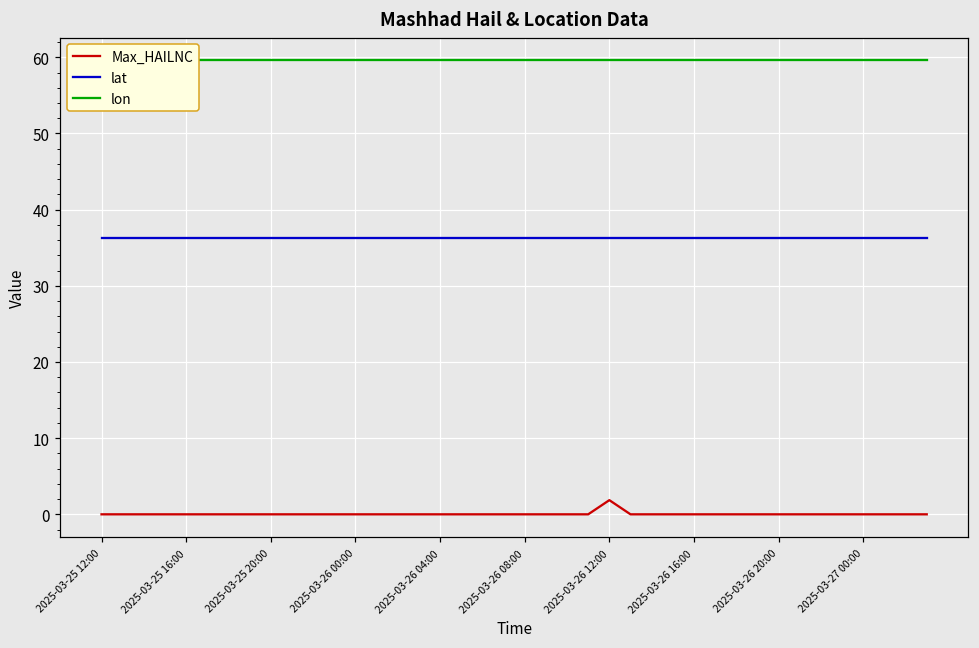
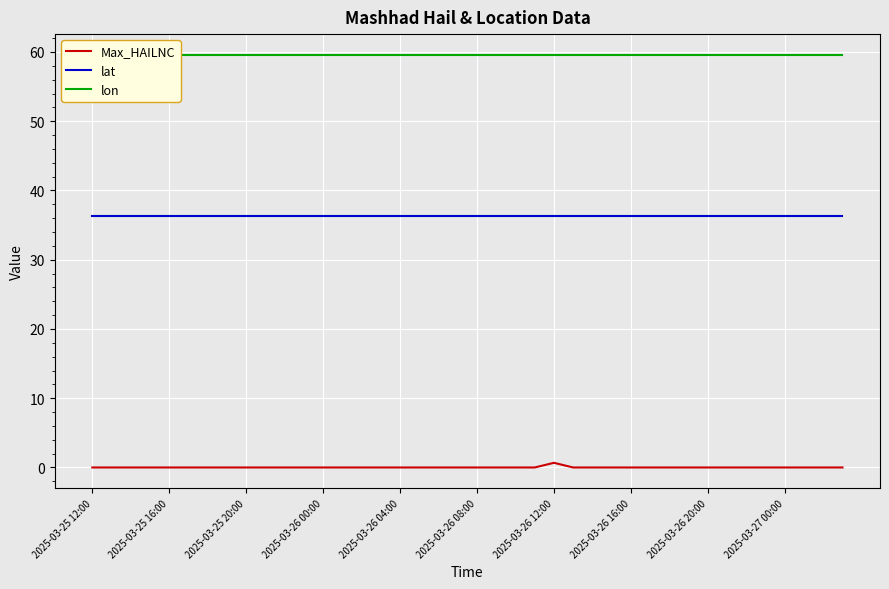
Max_HAILNC, 2025-03-26 12:00: 2 -> 1
